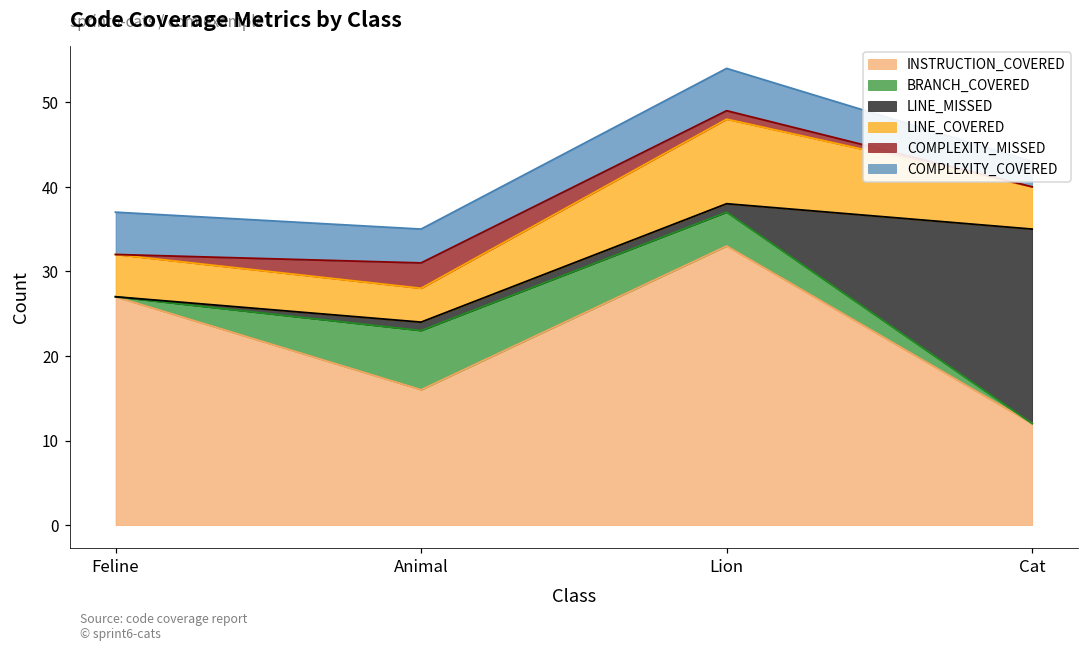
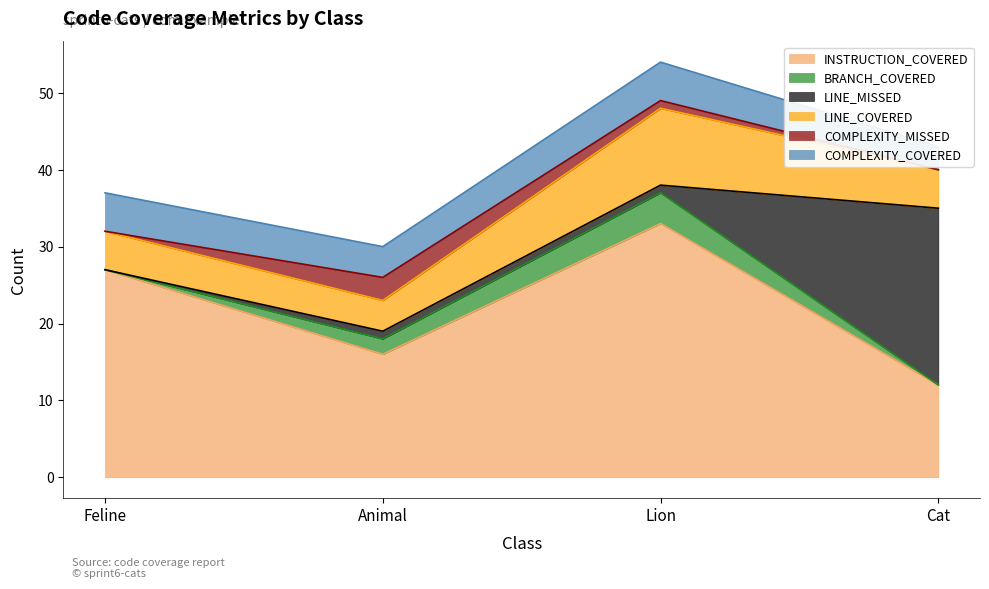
BRANCH_COVERED, Animal: 7 -> 2
